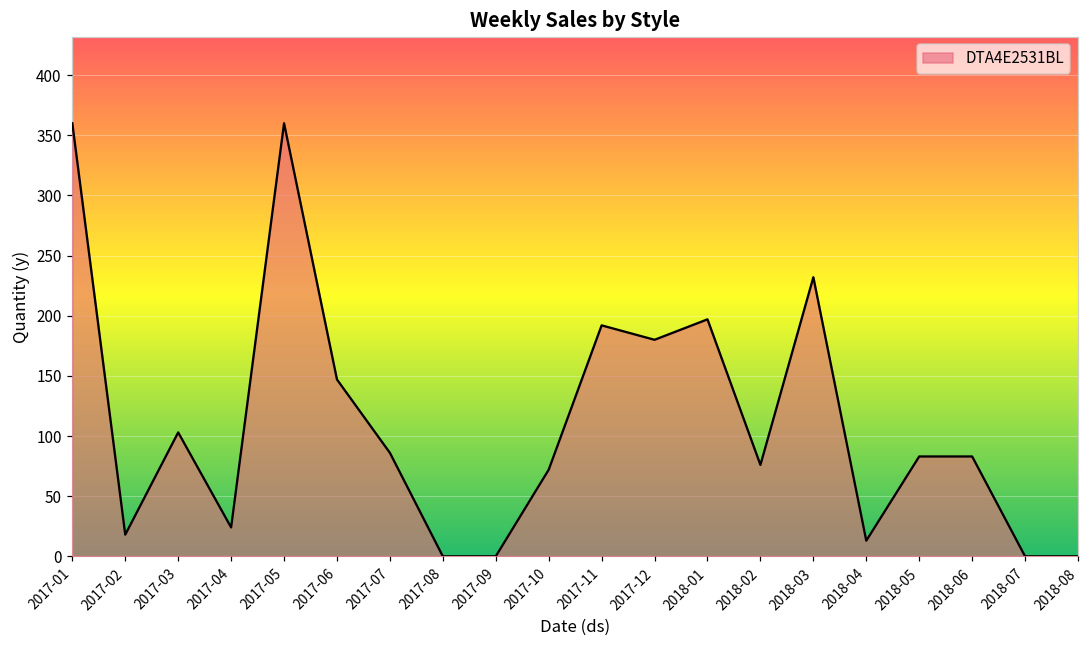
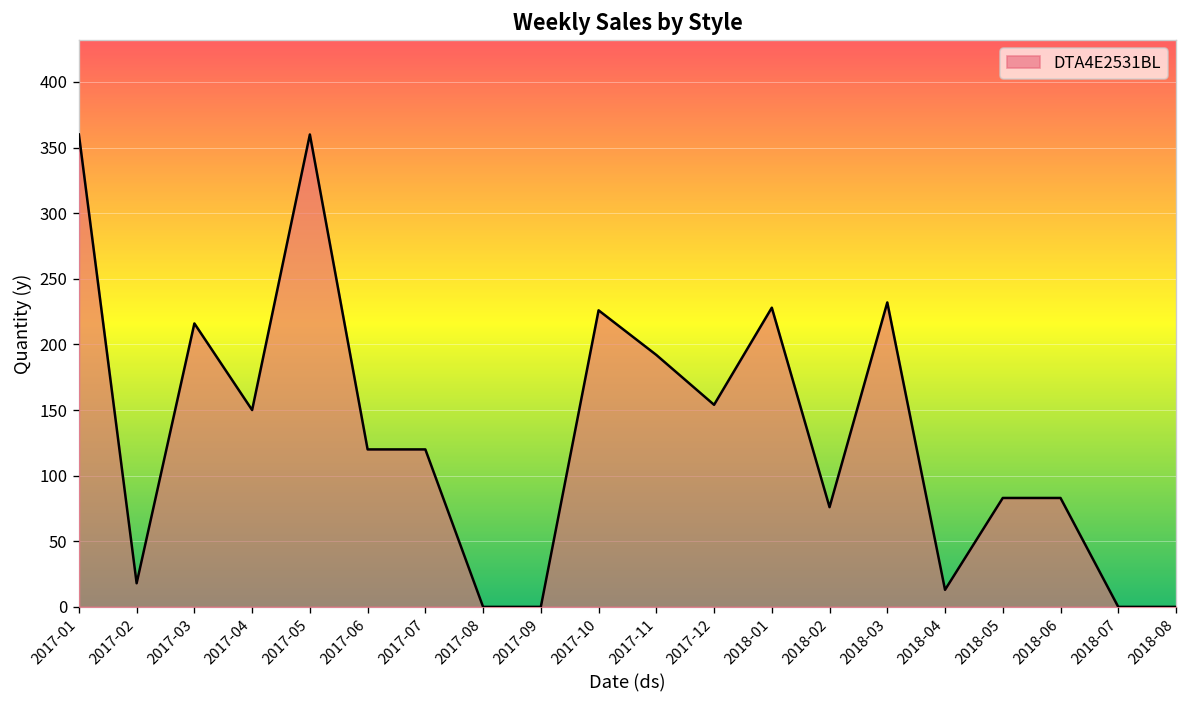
2017-03: 103 -> 216
2017-04: 24 -> 150
2017-06: 147 -> 120
2017-07: 86 -> 120
2017-10: 72 -> 226
2017-12: 180 -> 154
2018-01: 197 -> 228
